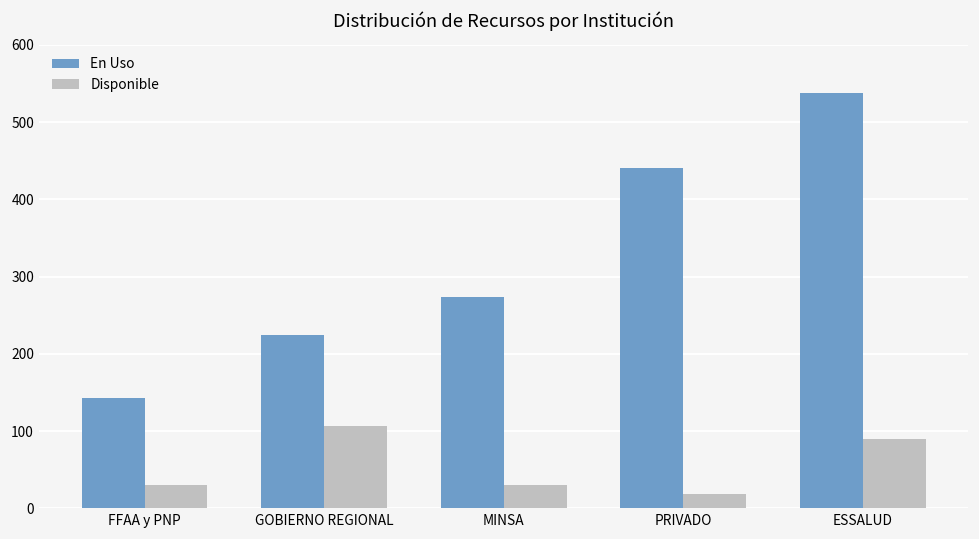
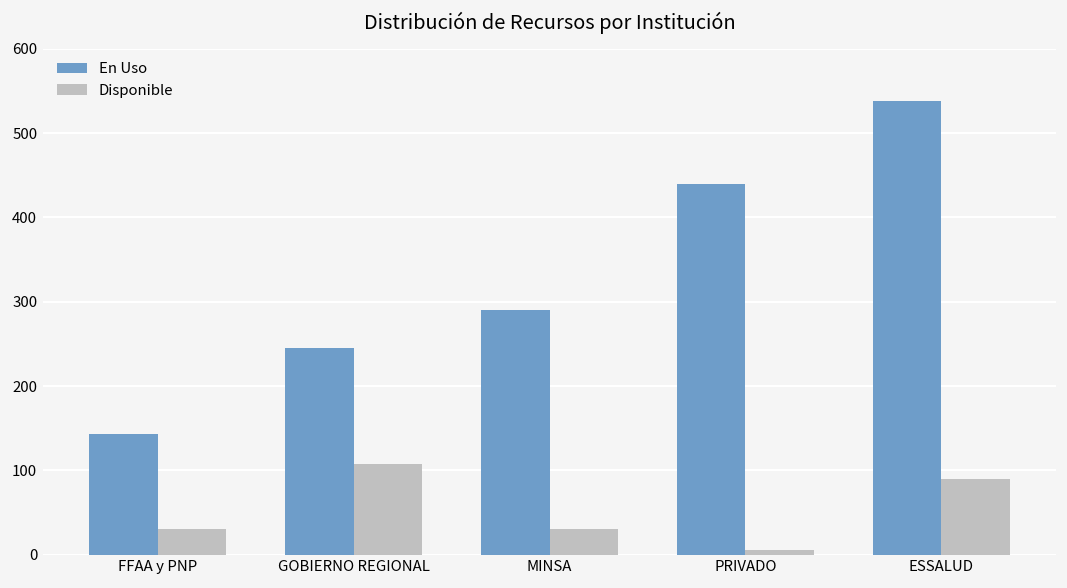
En Uso, GOBIERNO REGIONAL: 220 -> 250
En Uso, MINSA: 270 -> 290
Disponible, PRIVADO: 20 -> 10
